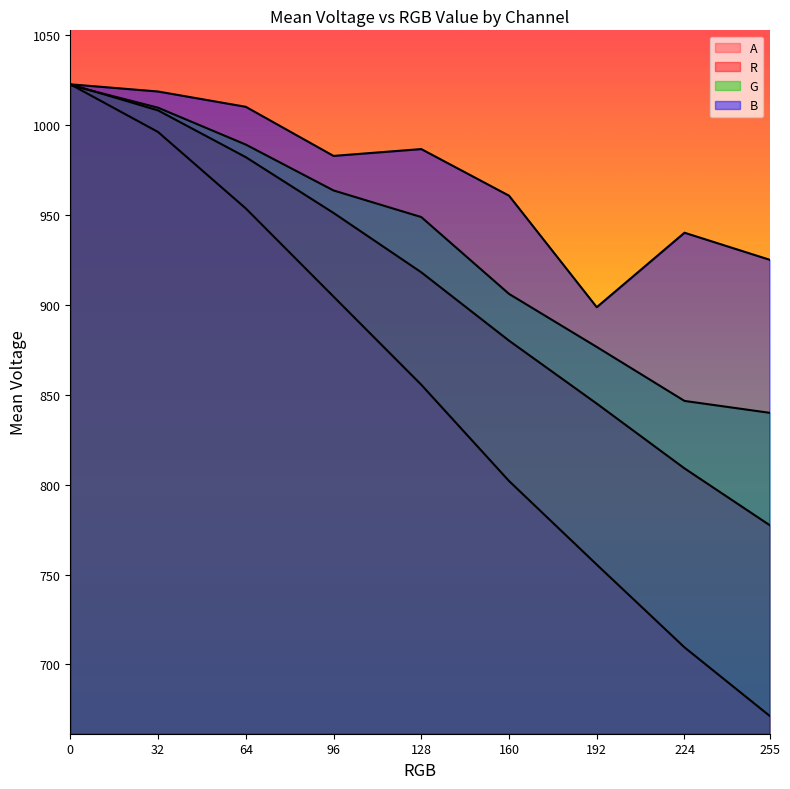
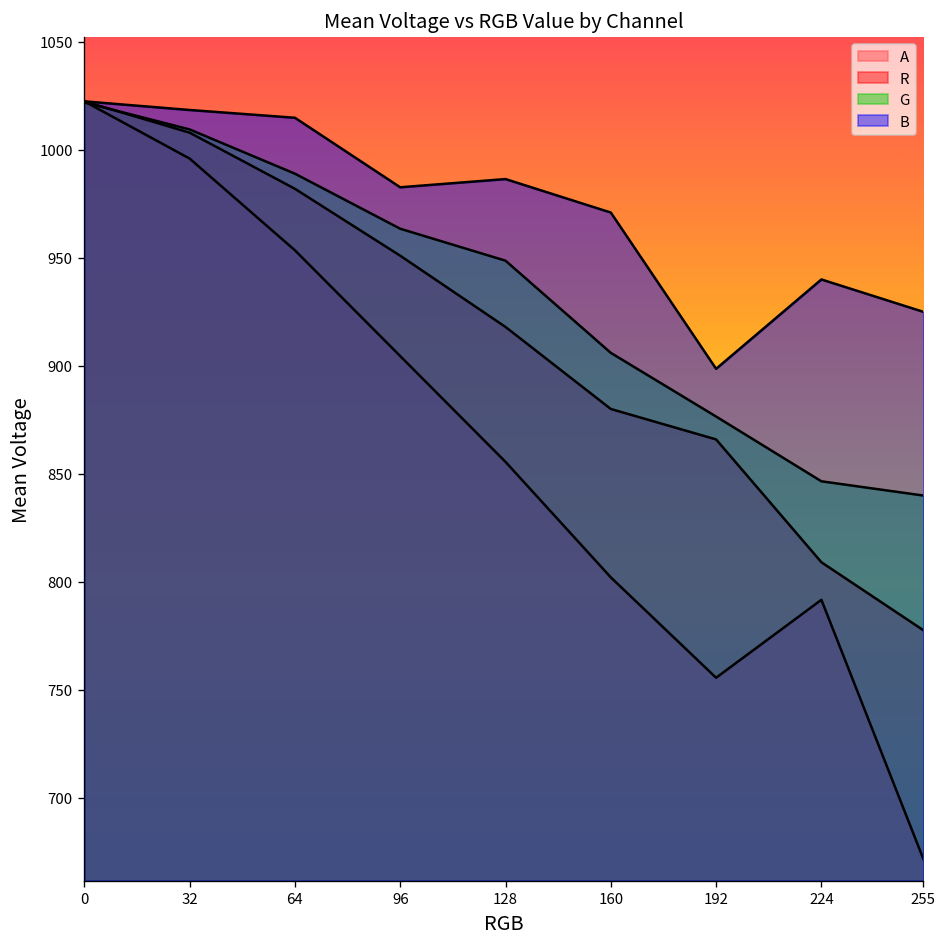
B, 64: 1010 -> 1015
B, 160: 961 -> 971
R, 192: 845 -> 866
A, 224: 710 -> 792
